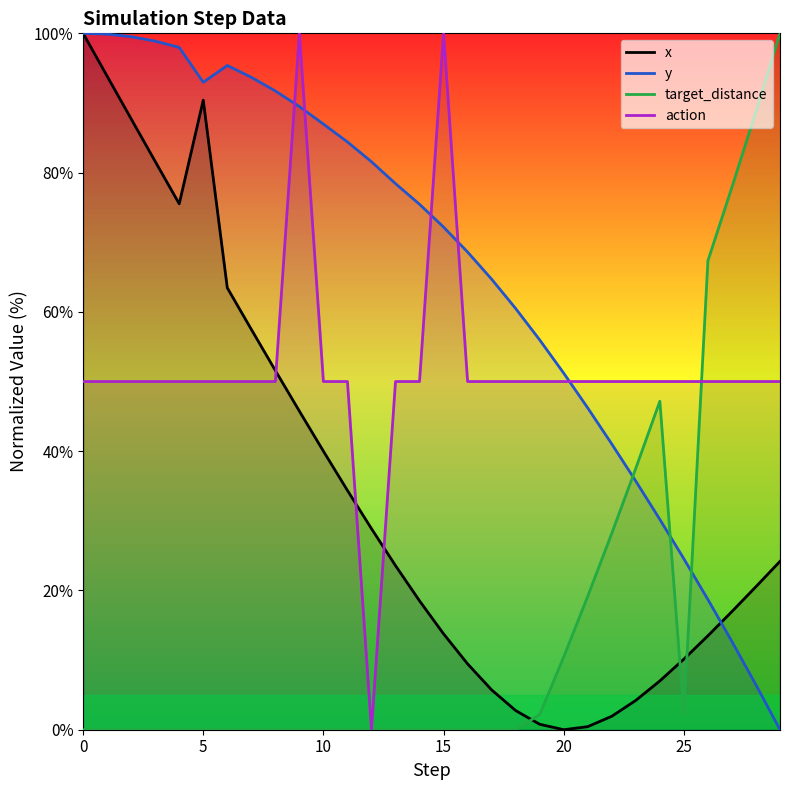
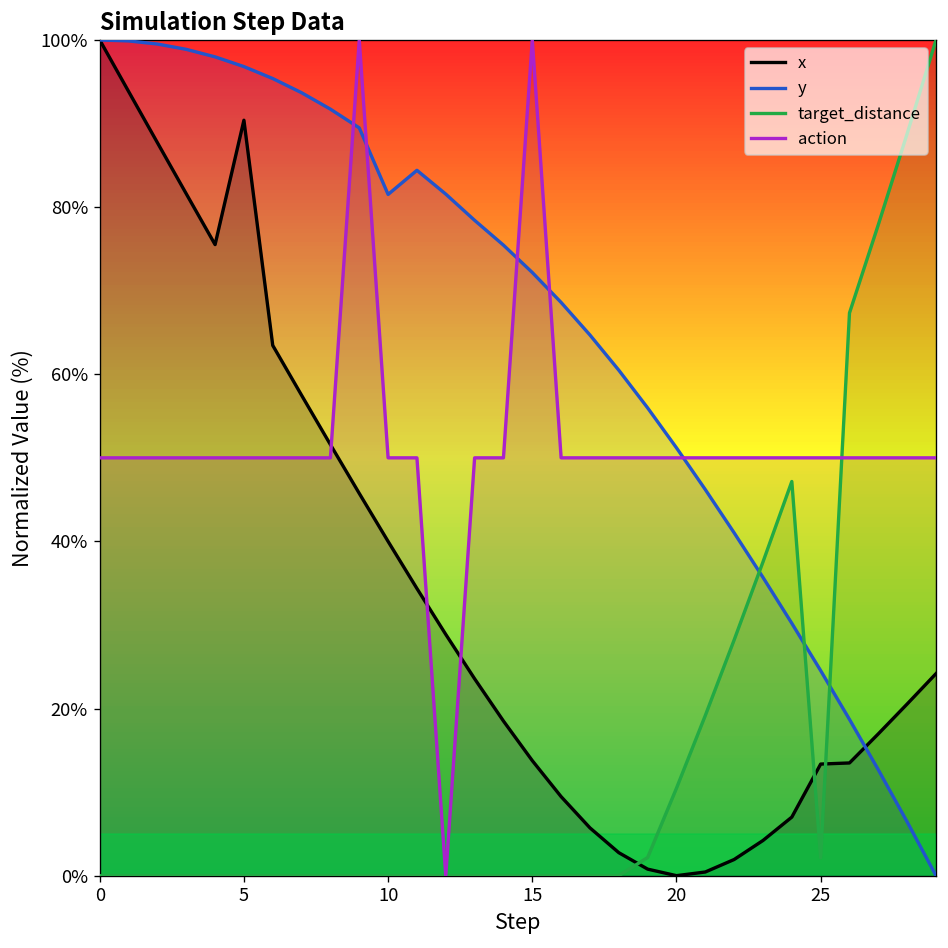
y, 5: 93% -> 97%
y, 10: 87% -> 82%
x, 25: 10% -> 13%
